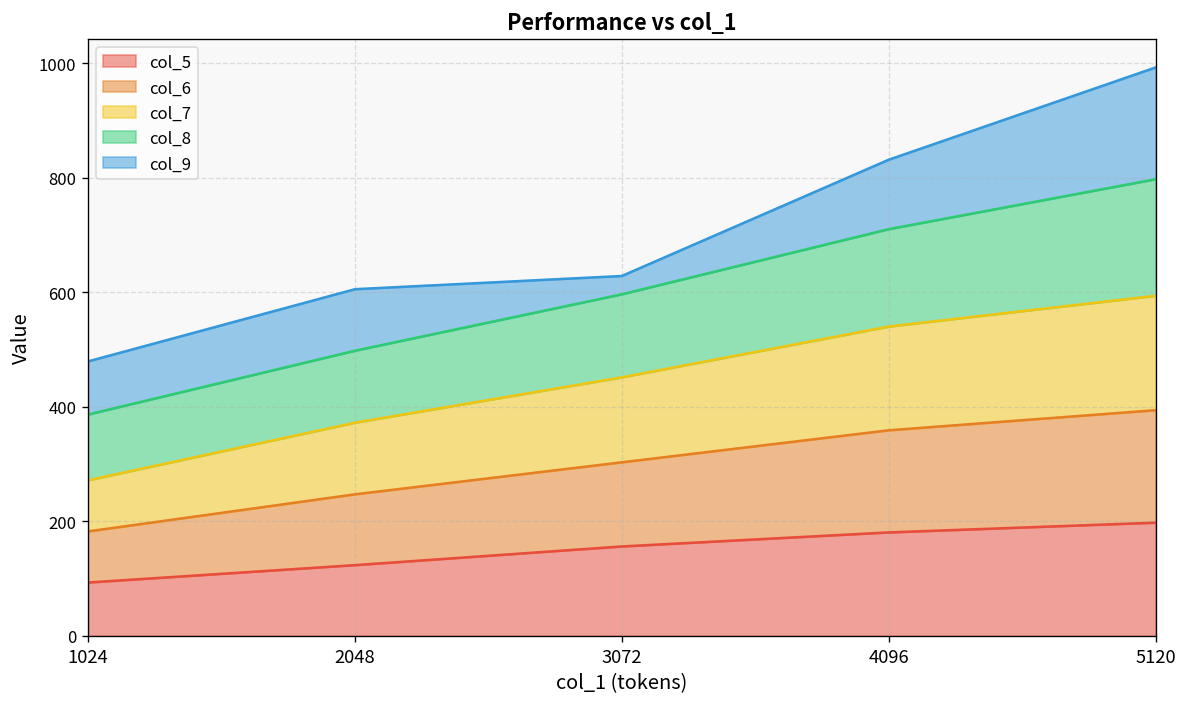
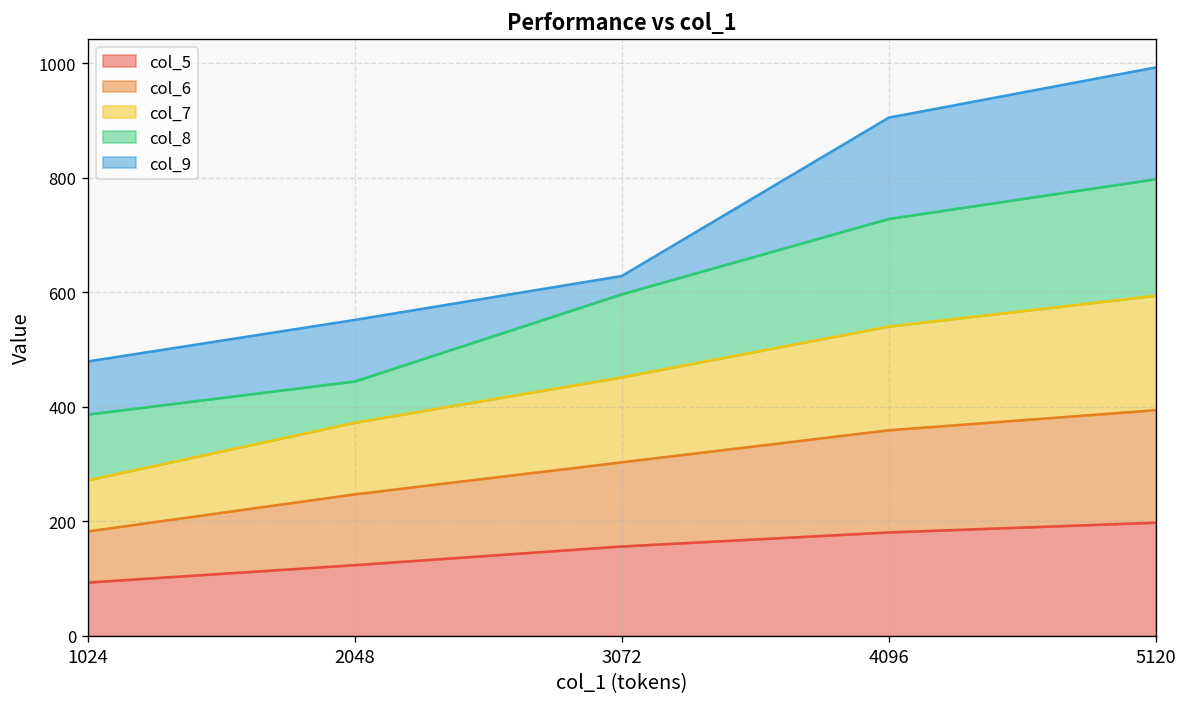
col_8, 2048: 130 -> 70
col_8, 4096: 170 -> 190
col_9, 4096: 120 -> 180
